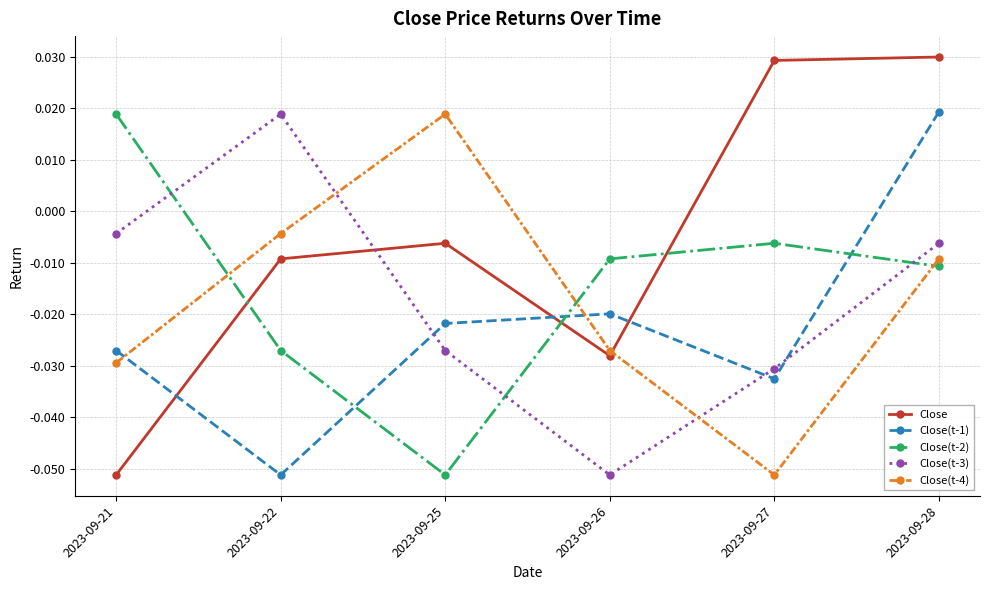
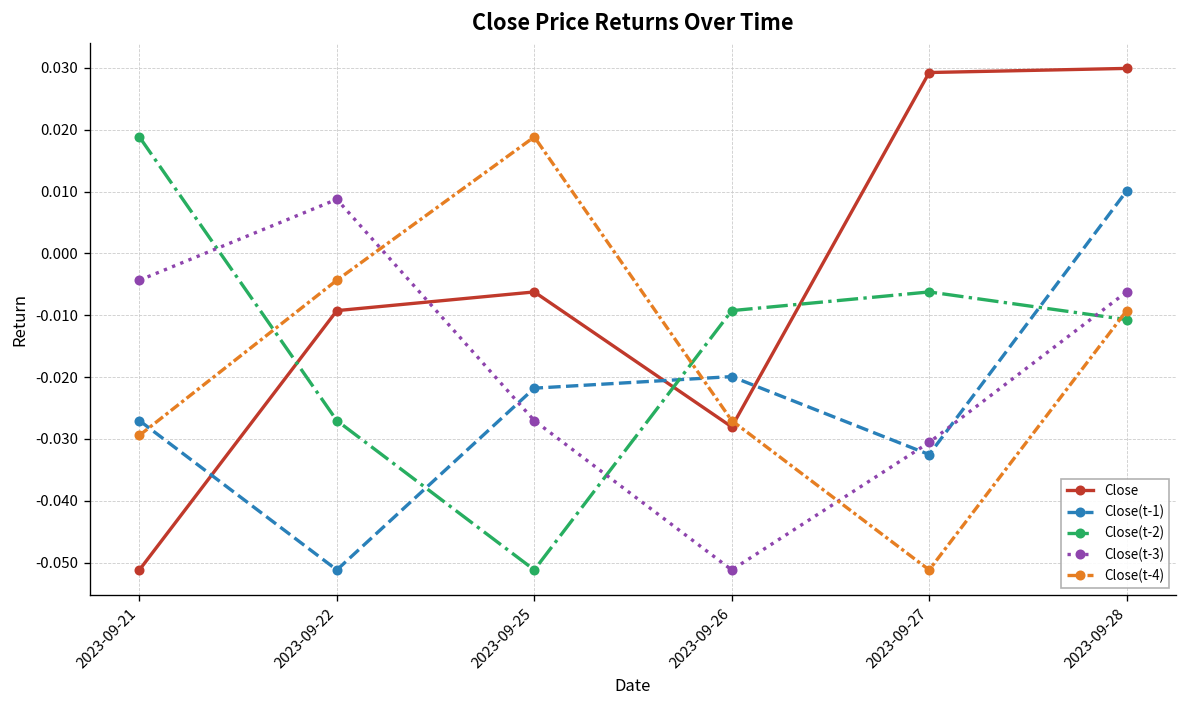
Close(t-3), 2023-09-22: 0.019 -> 0.009
Close(t-1), 2023-09-28: 0.019 -> 0.010
